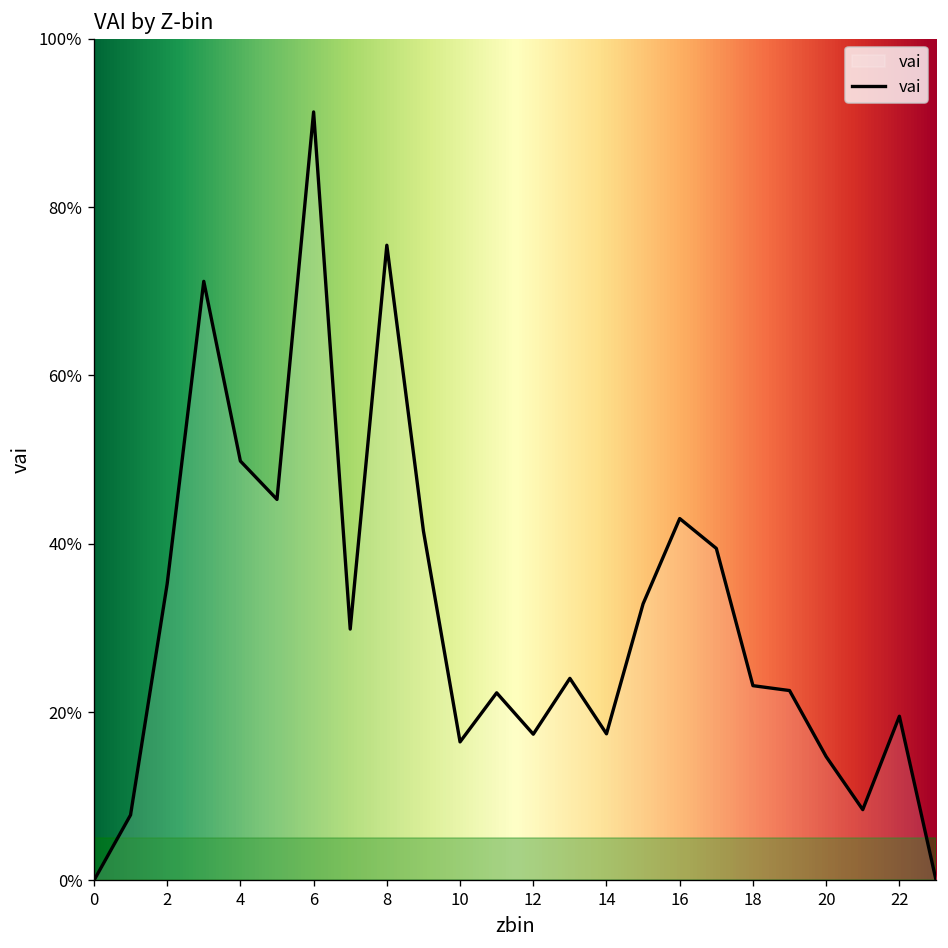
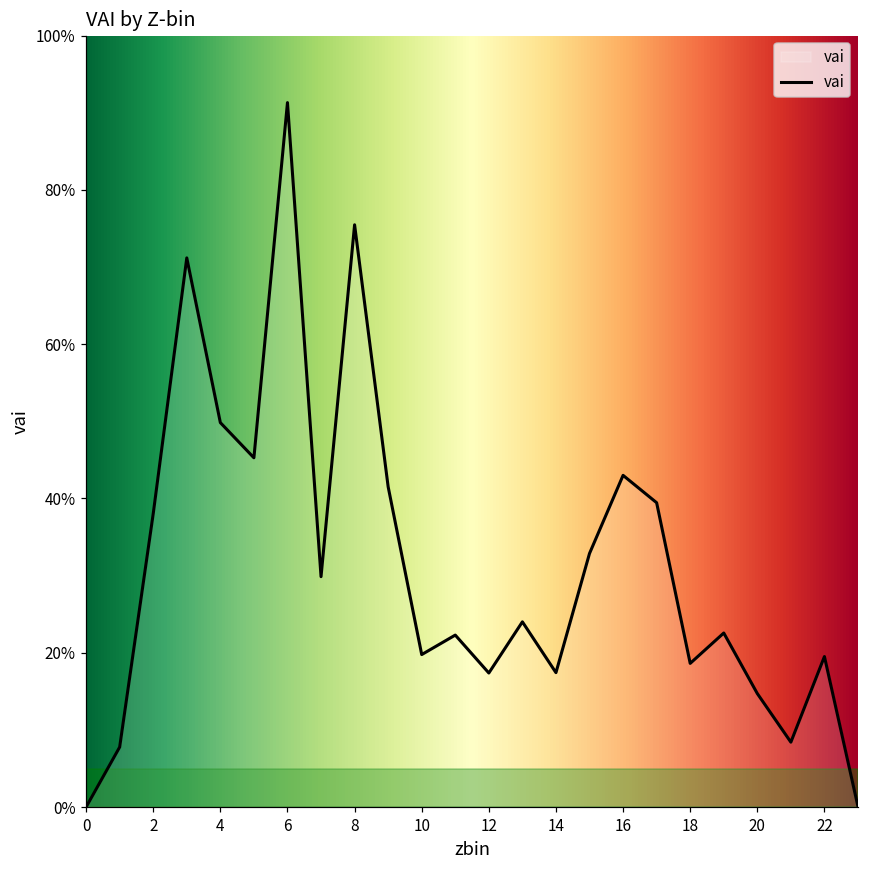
2: 35% -> 38%
10: 16% -> 20%
18: 23% -> 19%
